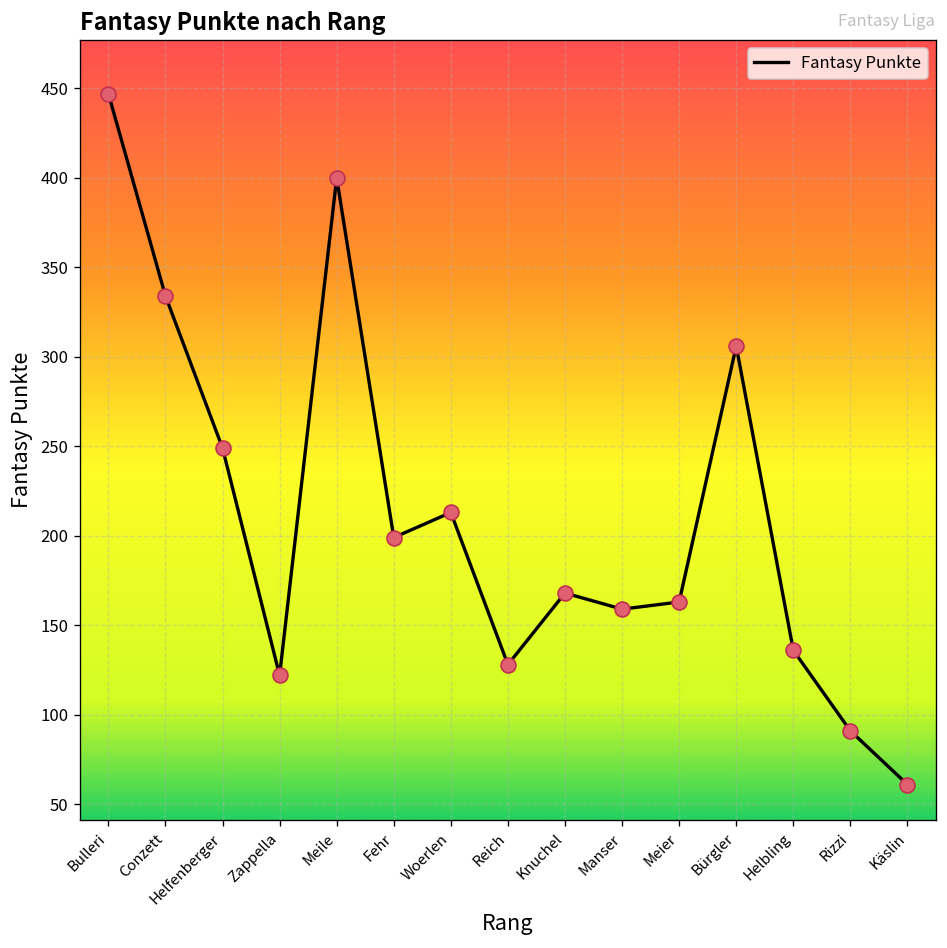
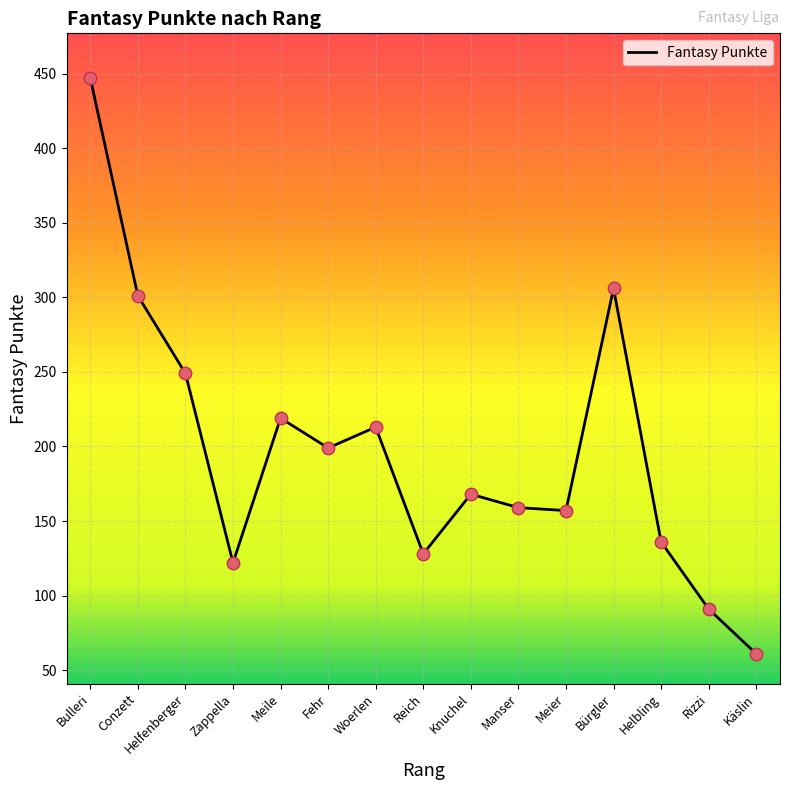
Conzett: 334 -> 301
Meile: 400 -> 219
Meier: 163 -> 157
